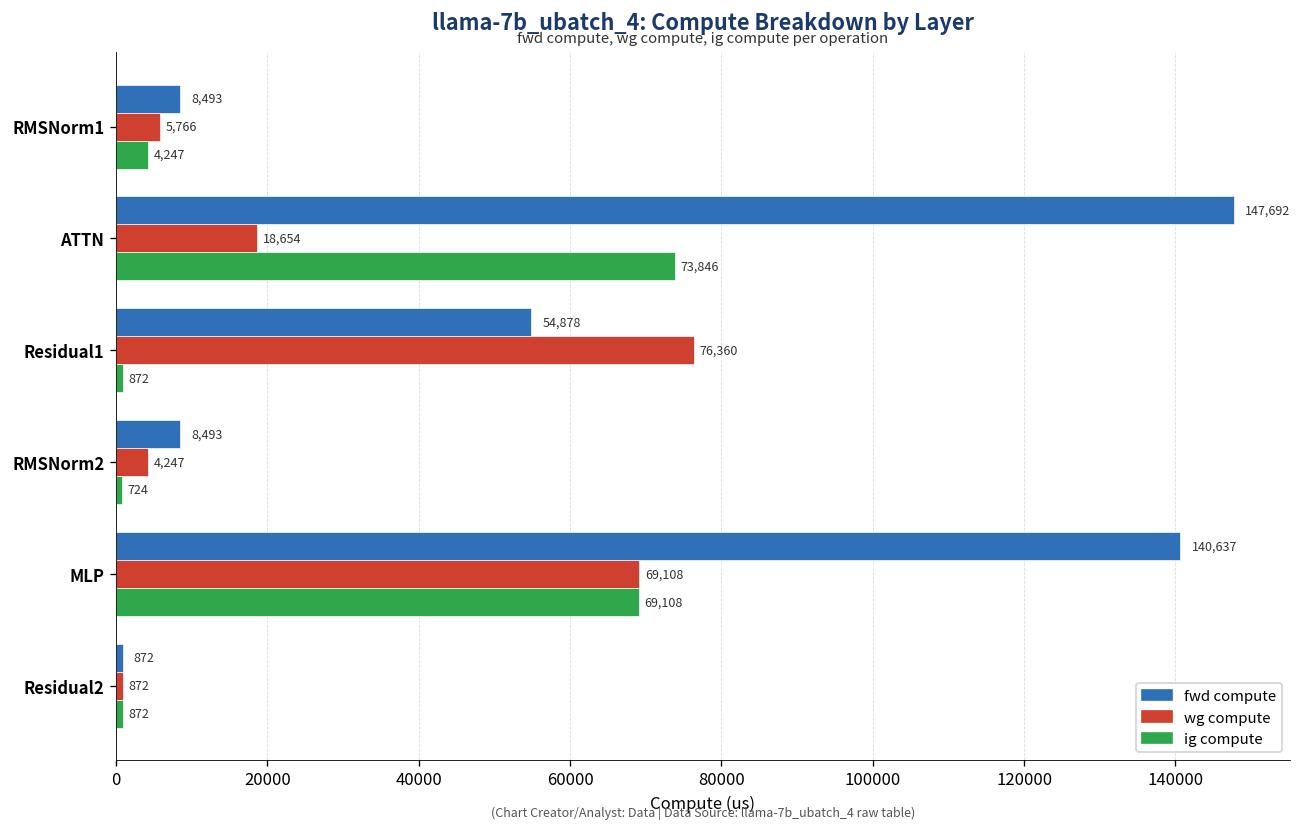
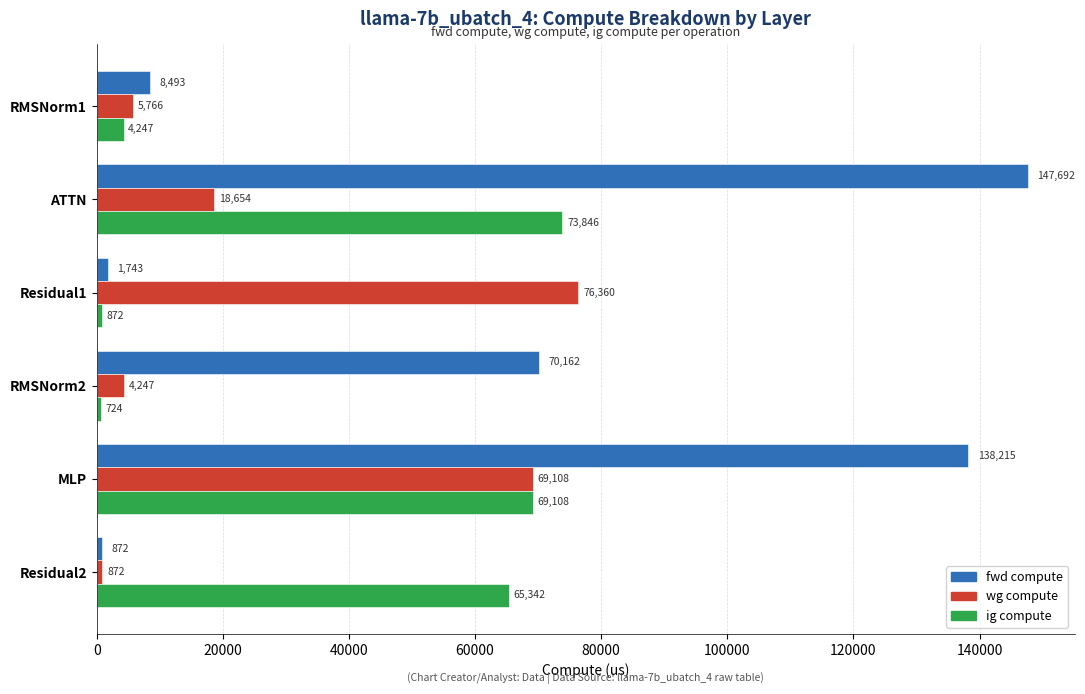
fwd compute, Residual1: 54,878 -> 1,743
fwd compute, RMSNorm2: 8,493 -> 70,162
fwd compute, MLP: 140,637 -> 138,215
ig compute, Residual2: 872 -> 65,342
